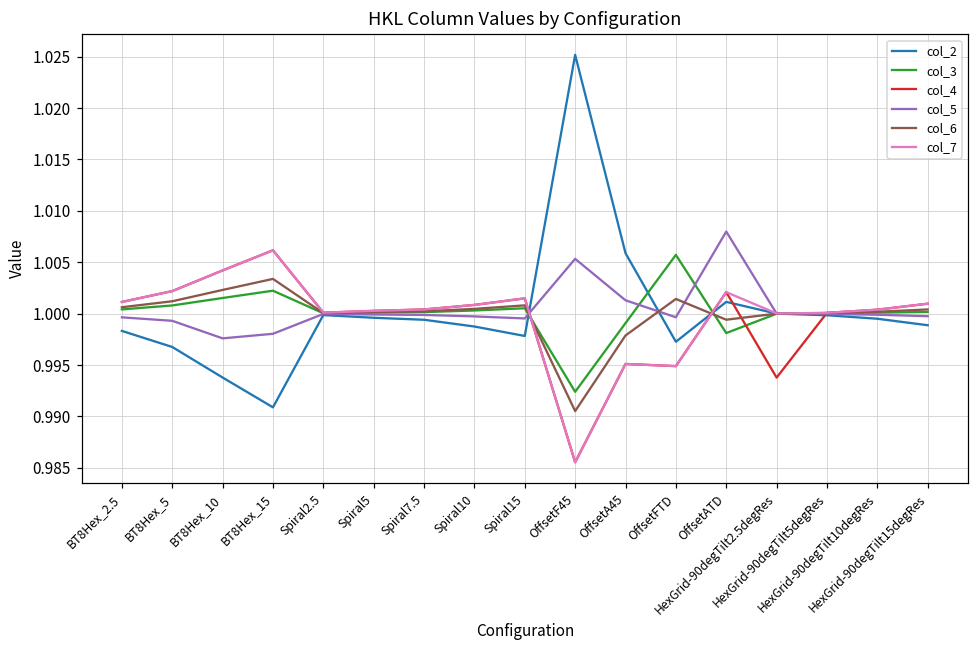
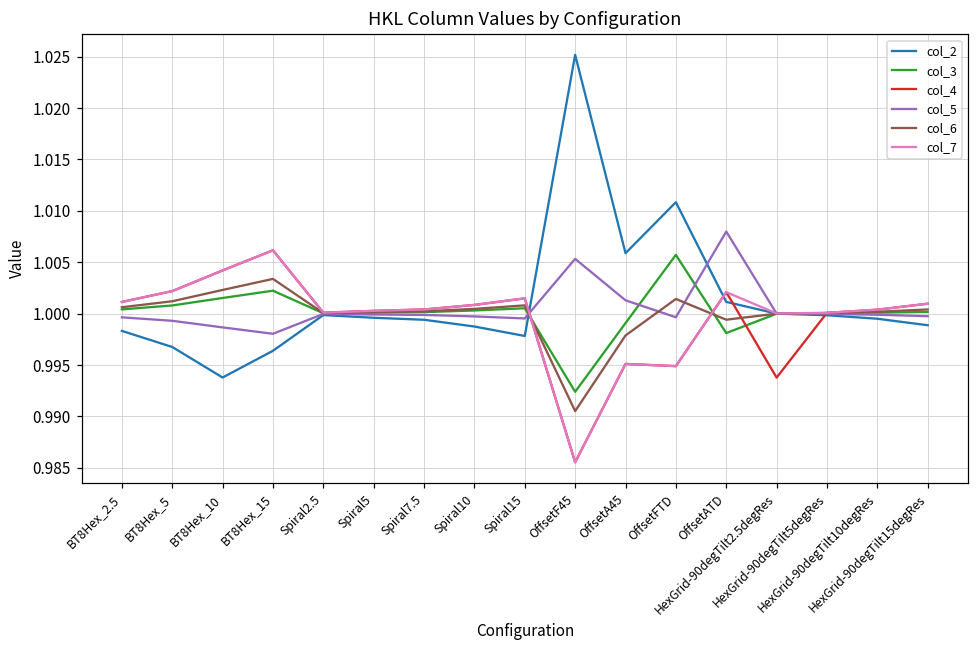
col_5, BT8Hex_10: 0.998 -> 0.999
col_2, BT8Hex_15: 0.991 -> 0.996
col_2, OffsetFTD: 0.997 -> 1.011
